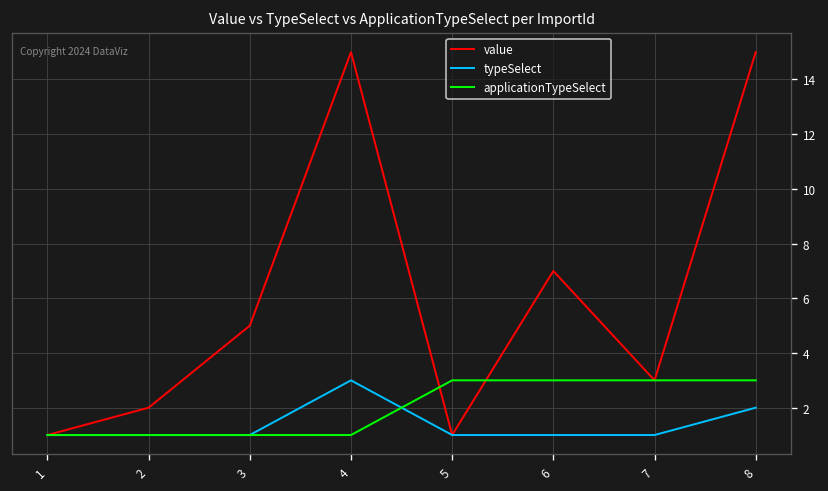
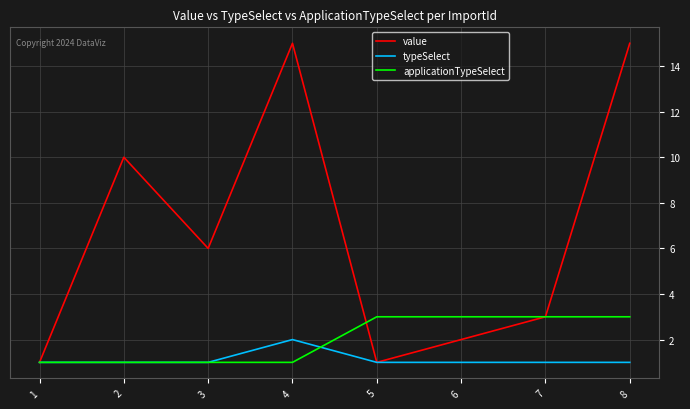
value, 2: 2 -> 10
value, 3: 5 -> 6
typeSelect, 4: 3 -> 2
value, 6: 7 -> 2
typeSelect, 8: 2 -> 1
